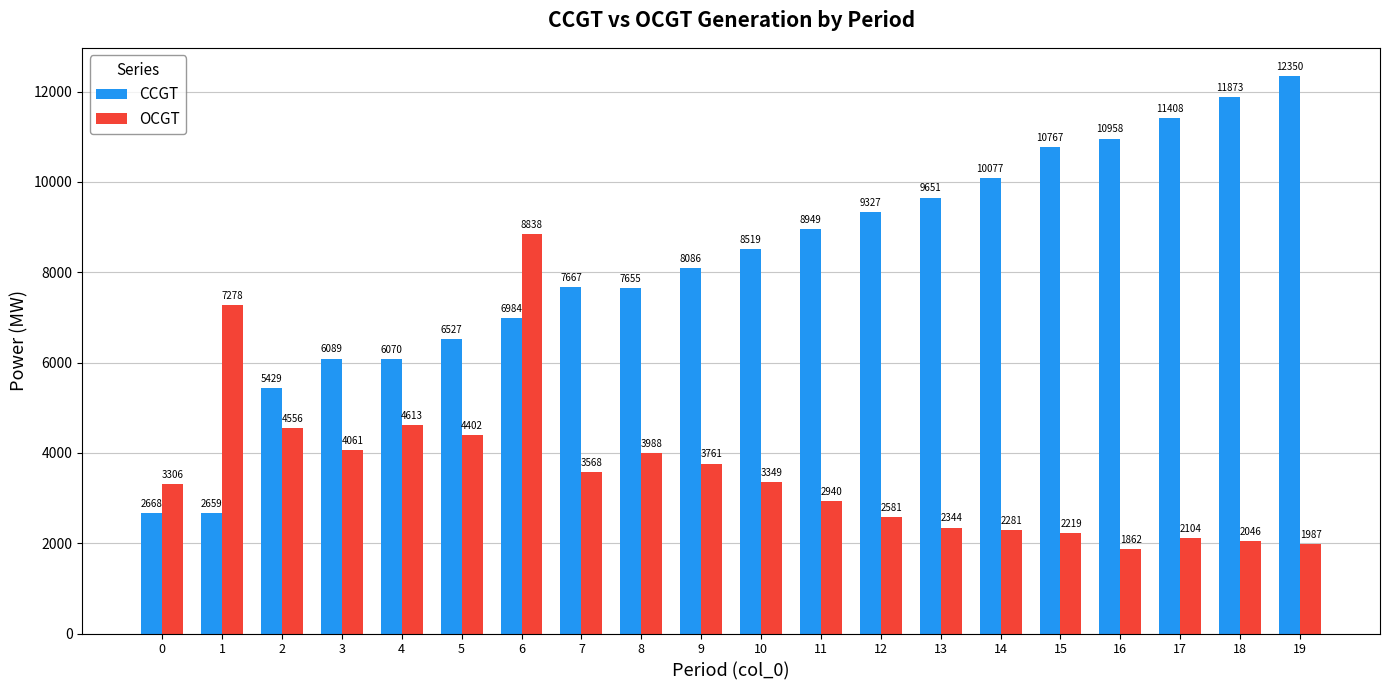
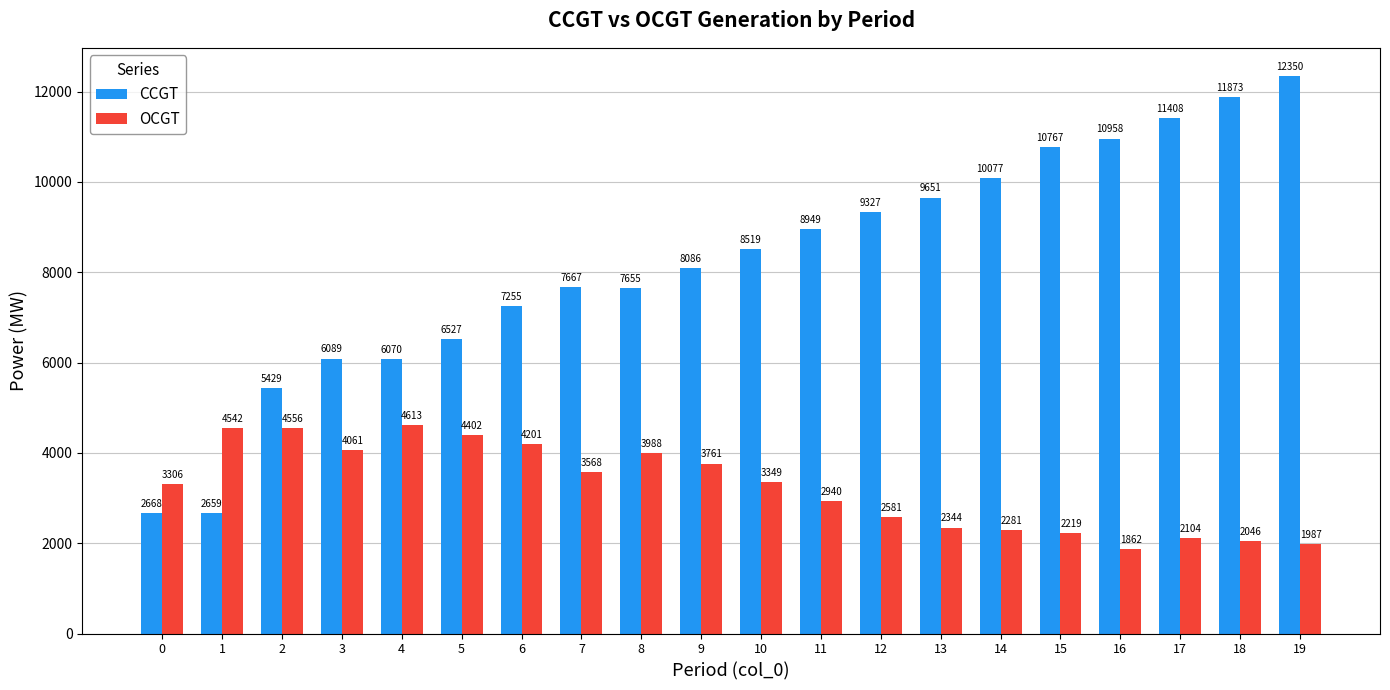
OCGT, 1: 7278 -> 4542
CCGT, 6: 6984 -> 7255
OCGT, 6: 8838 -> 4201
